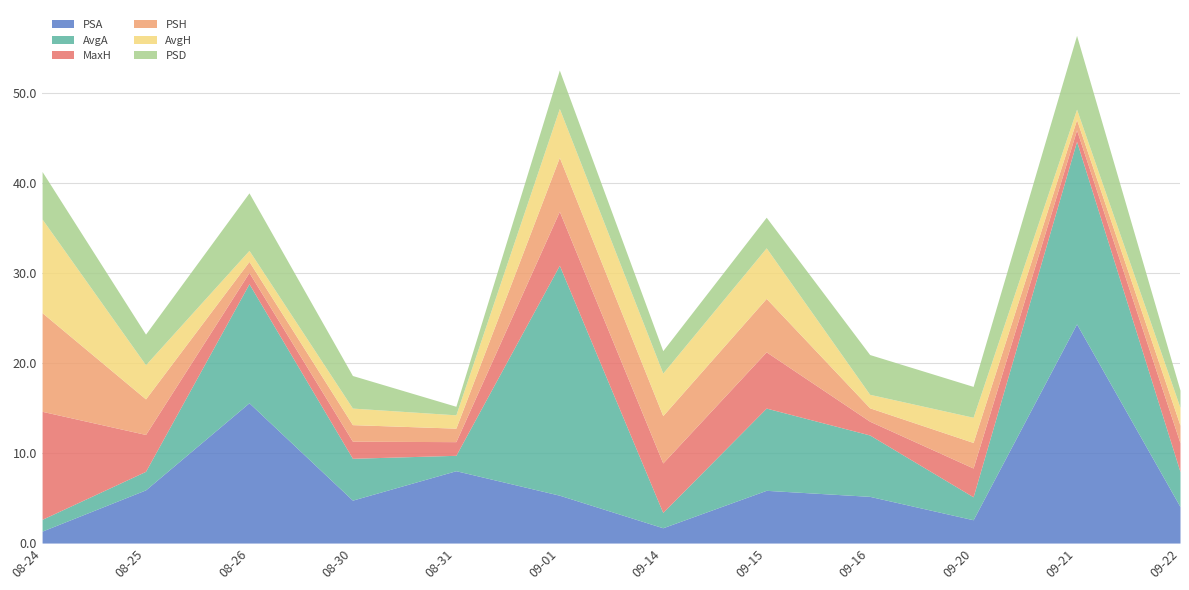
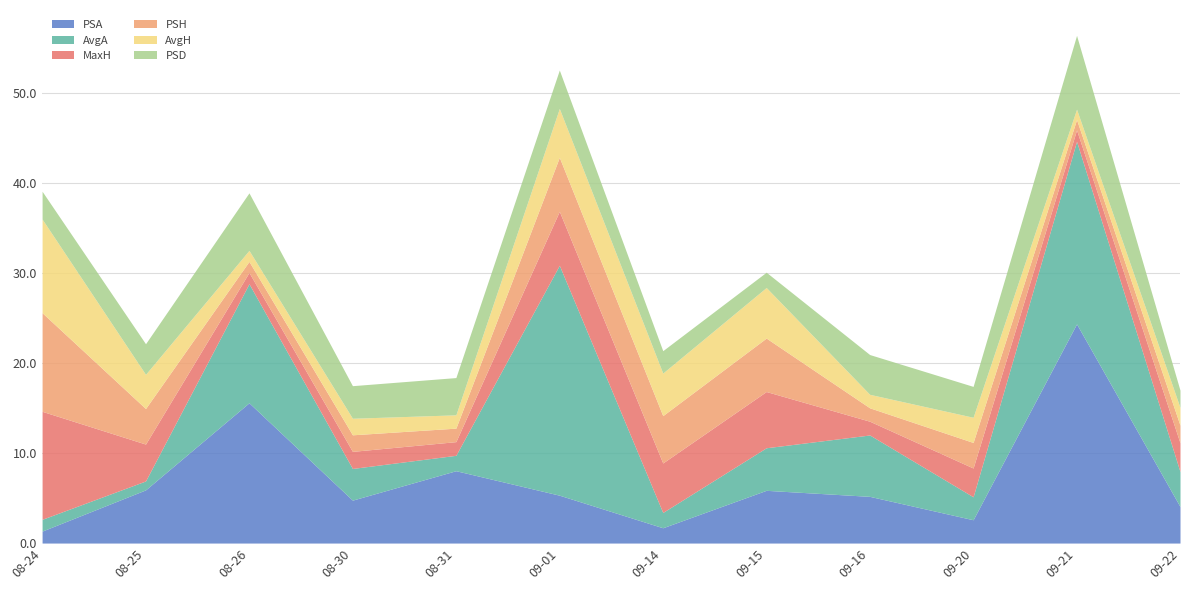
PSD, 08-24: 5 -> 3
AvgA, 08-25: 2 -> 1
AvgA, 08-30: 5 -> 4
PSD, 08-31: 1 -> 4
AvgA, 09-15: 9 -> 5
PSD, 09-15: 3 -> 2
